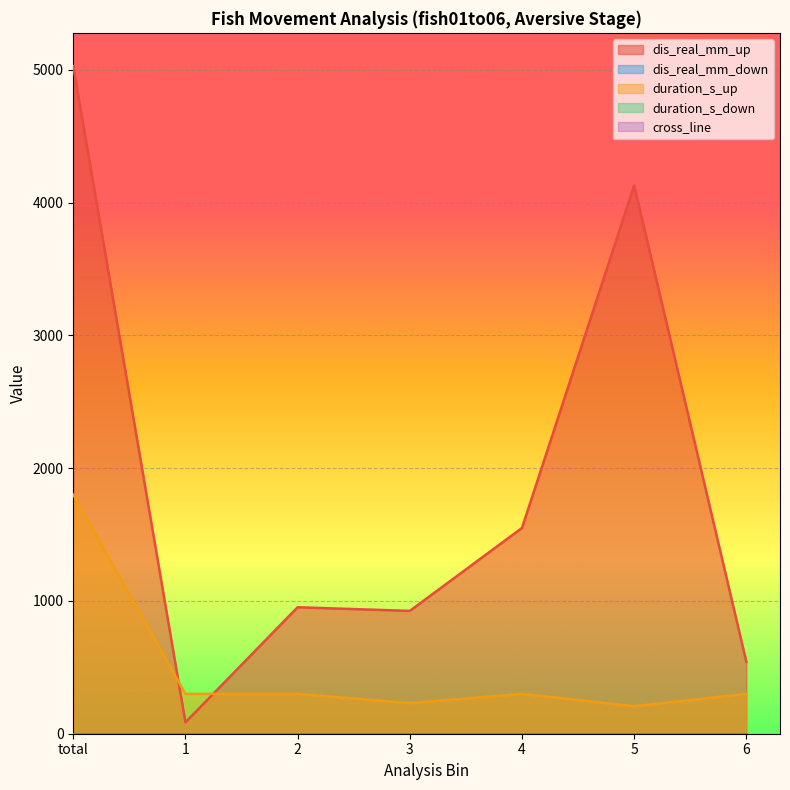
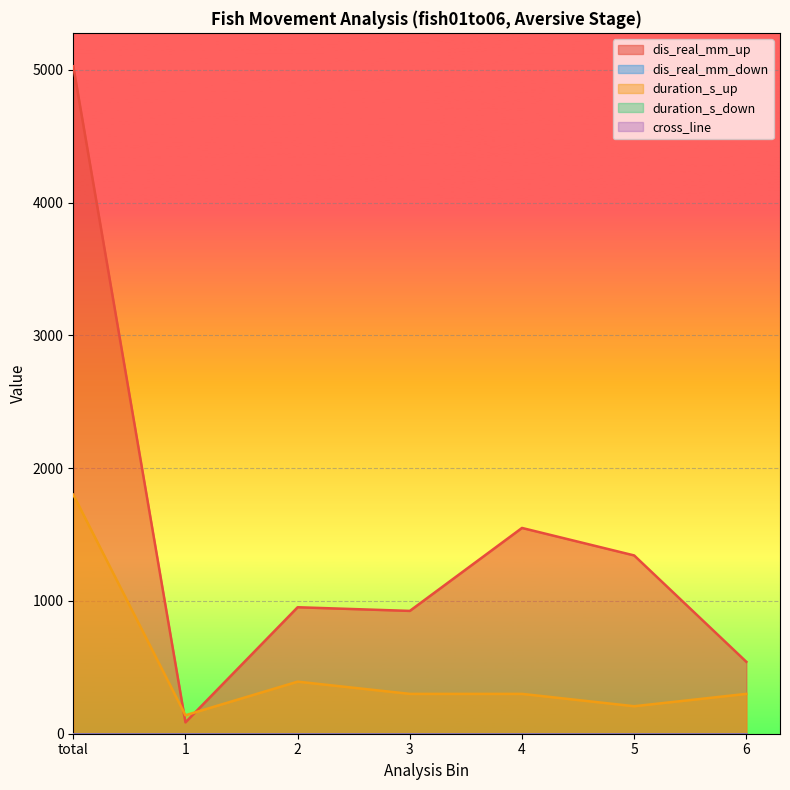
duration_s_up, 1: 300 -> 140
duration_s_up, 2: 300 -> 390
duration_s_up, 3: 230 -> 300
dis_real_mm_up, 5: 4130 -> 1340
